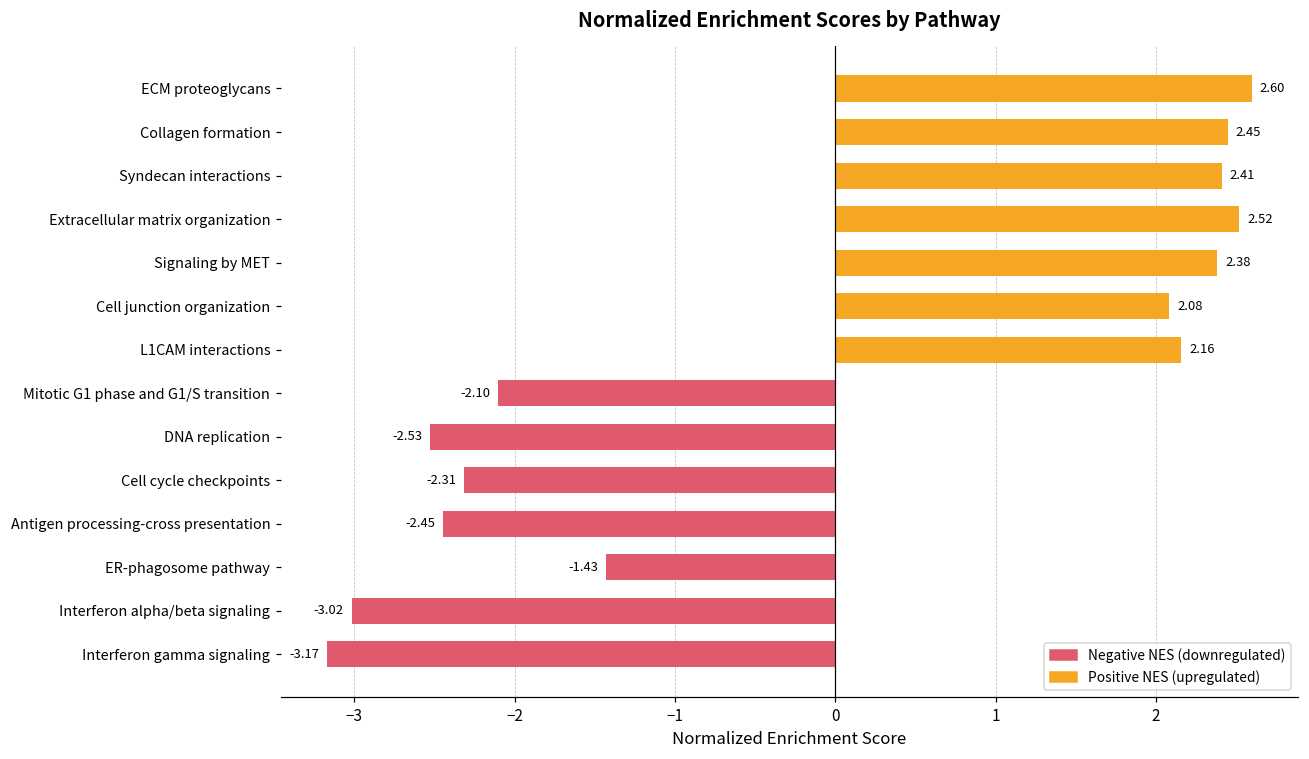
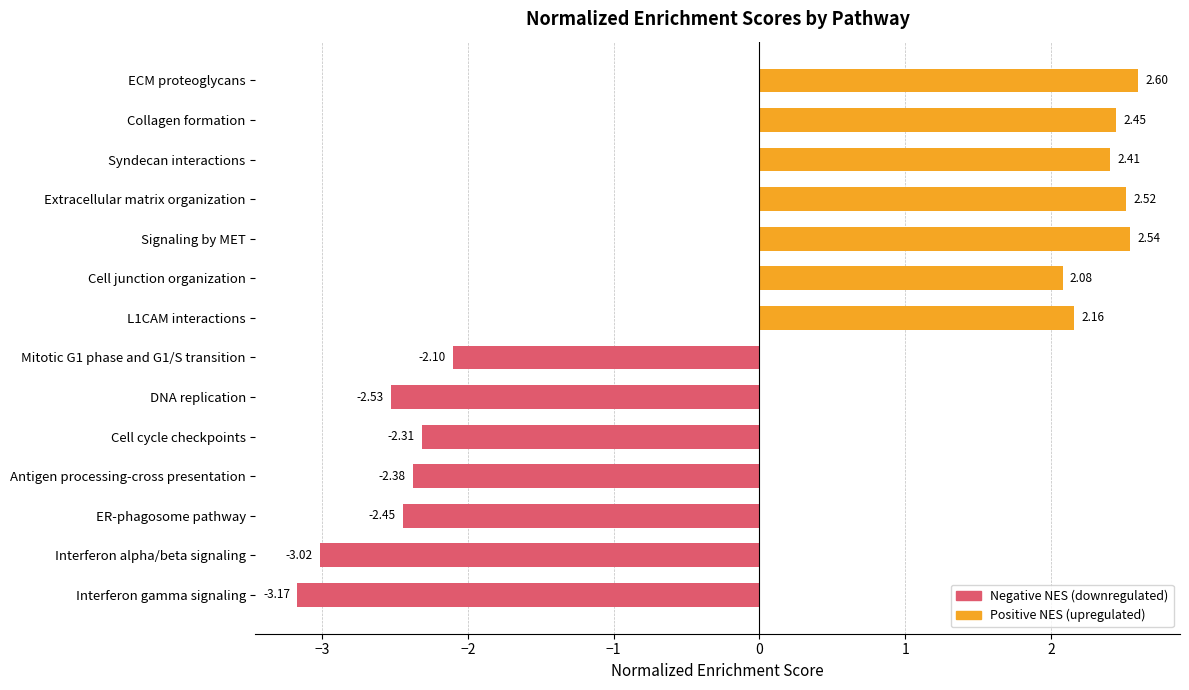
Signaling by MET: 2.38 -> 2.54
Antigen processing-cross presentation: -2.45 -> -2.38
ER-phagosome pathway: -1.43 -> -2.45
